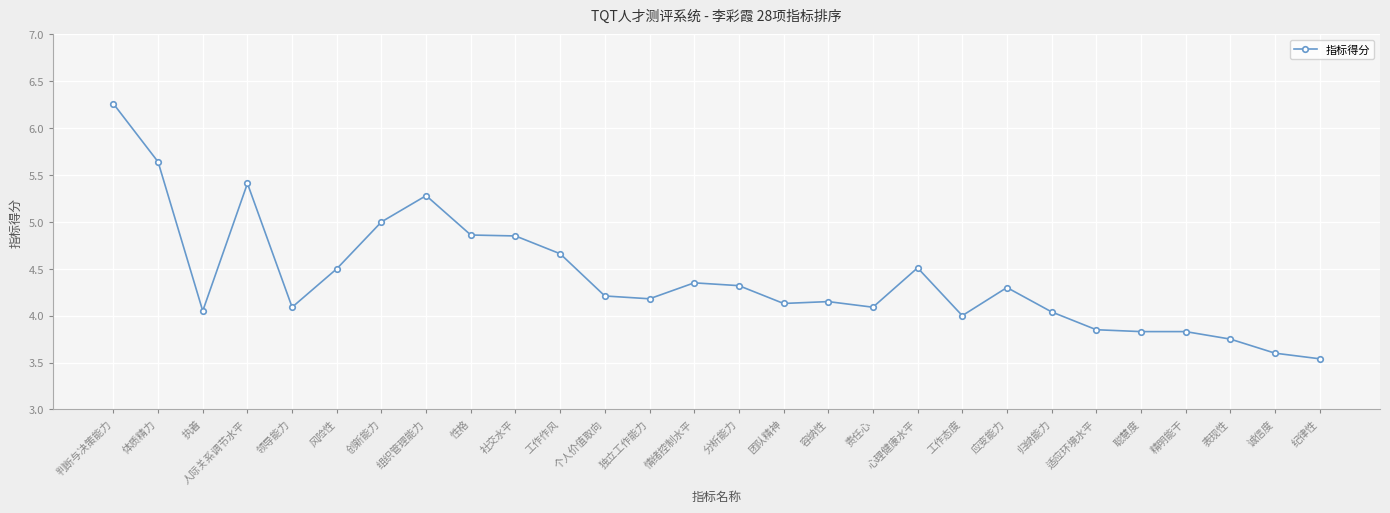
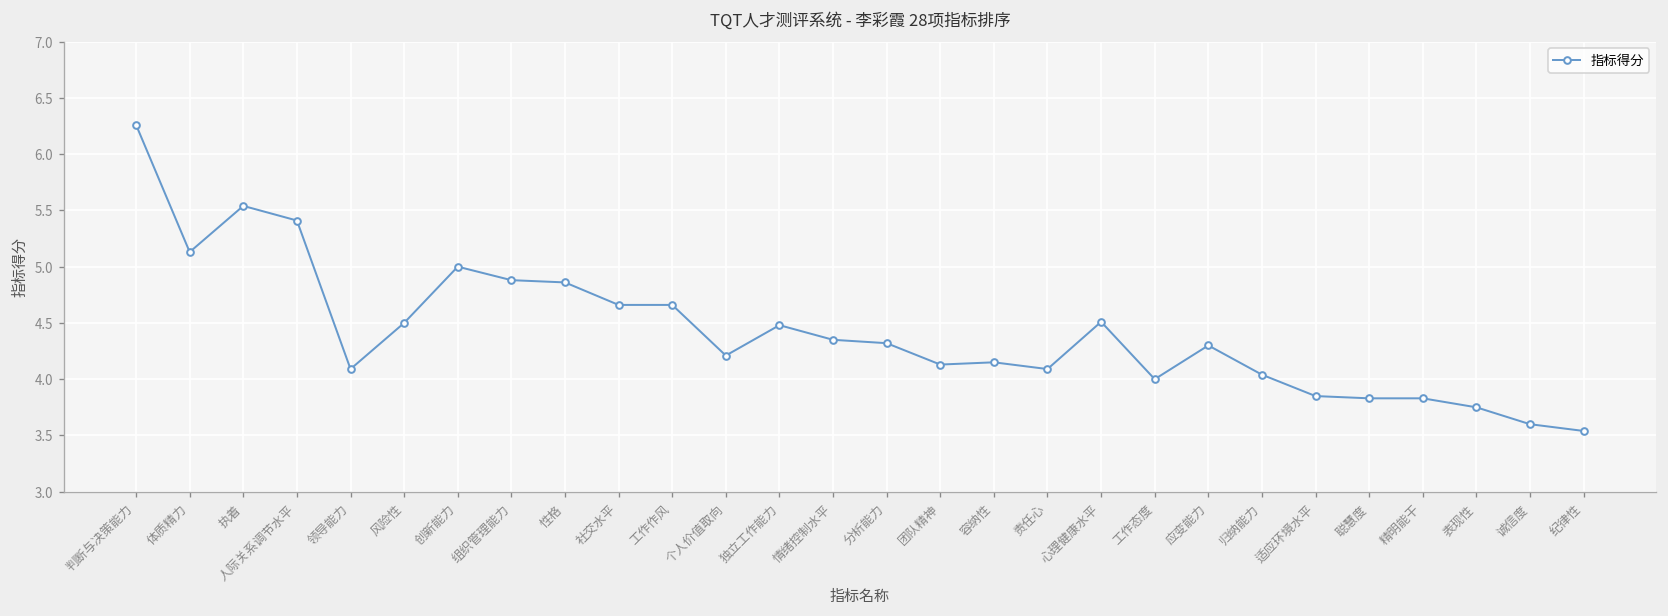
体质精力: 5.6 -> 5.1
执着: 4.1 -> 5.5
组织管理能力: 5.3 -> 4.9
社交水平: 4.9 -> 4.7
独立工作能力: 4.2 -> 4.5
